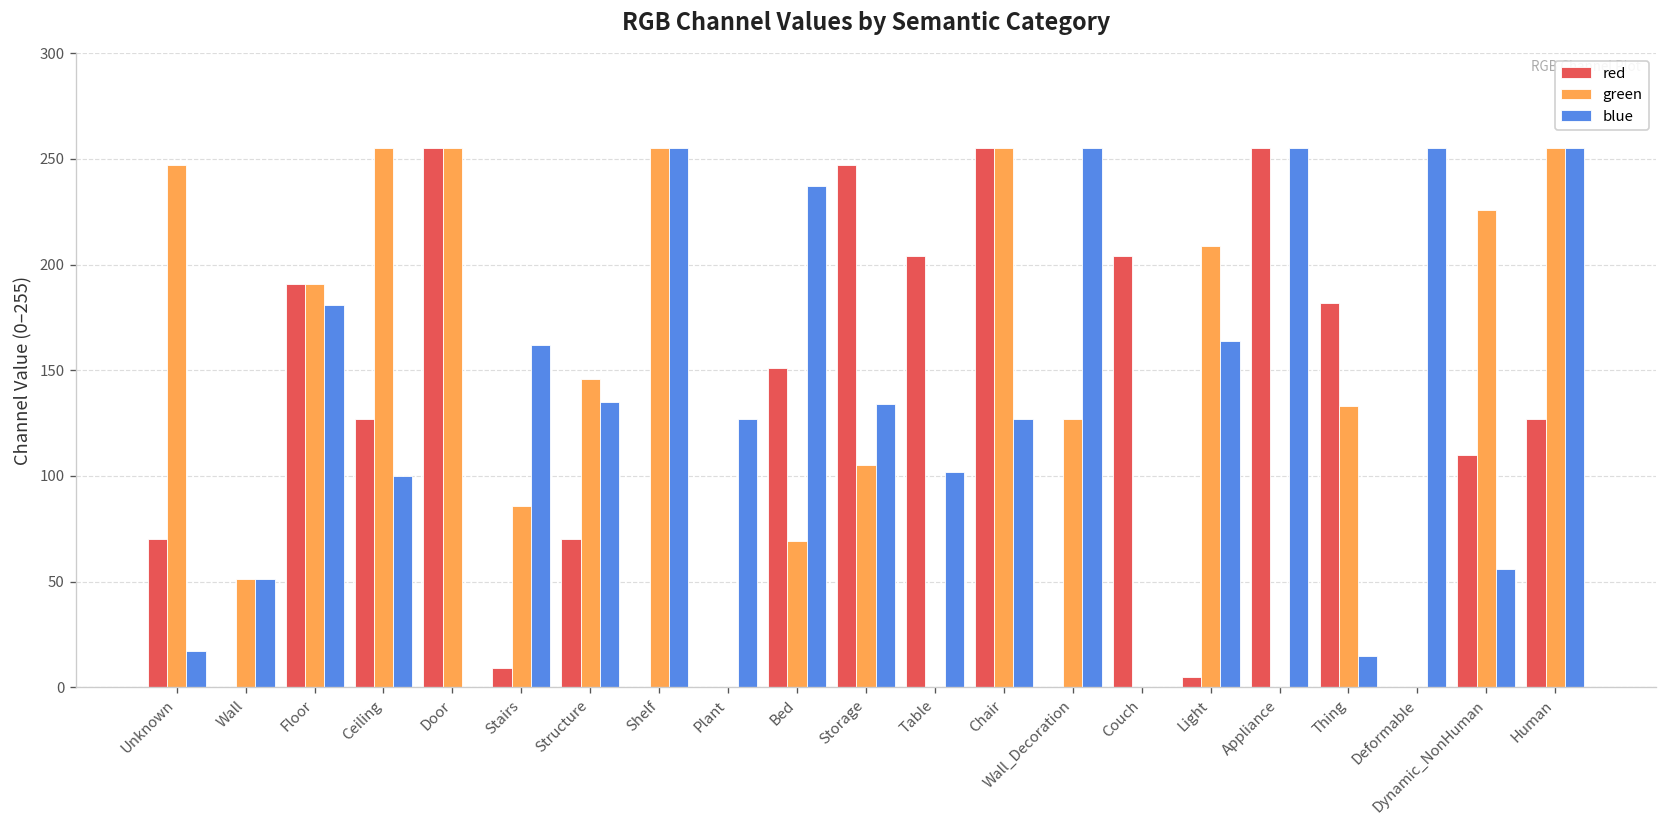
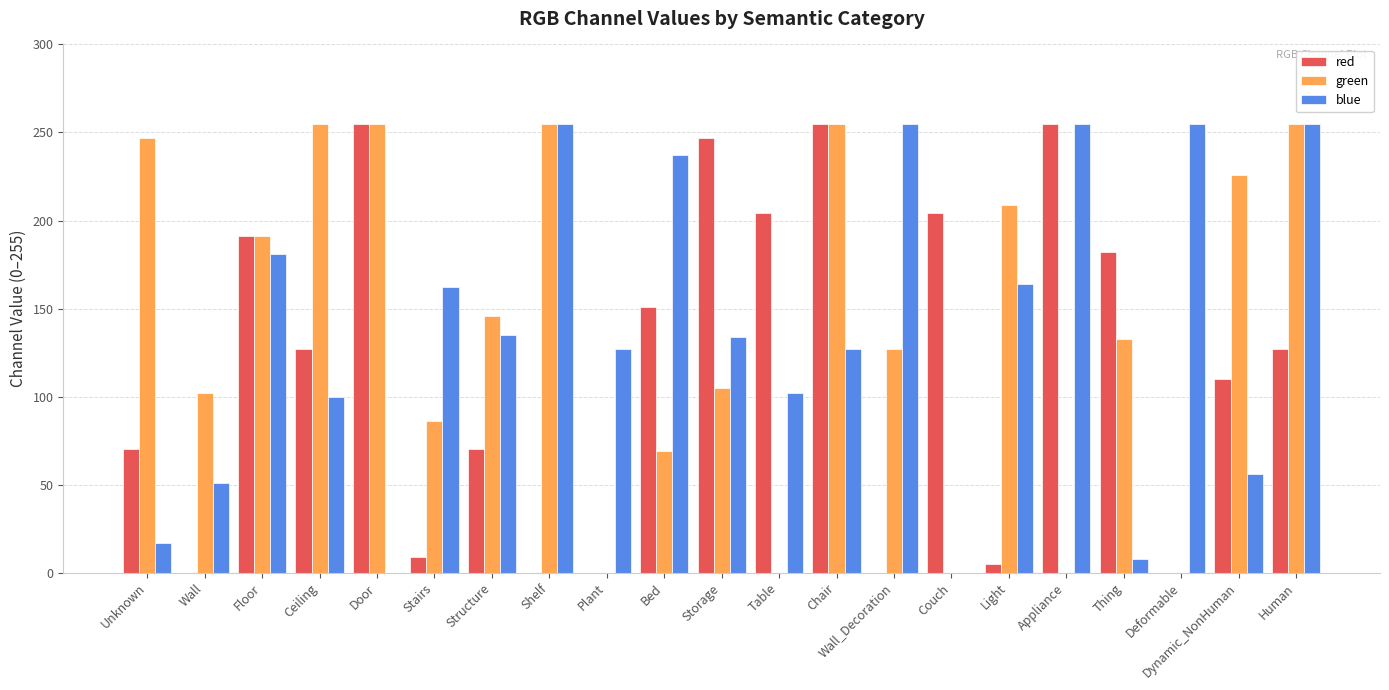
green, Wall: 51 -> 102
blue, Thing: 15 -> 8
